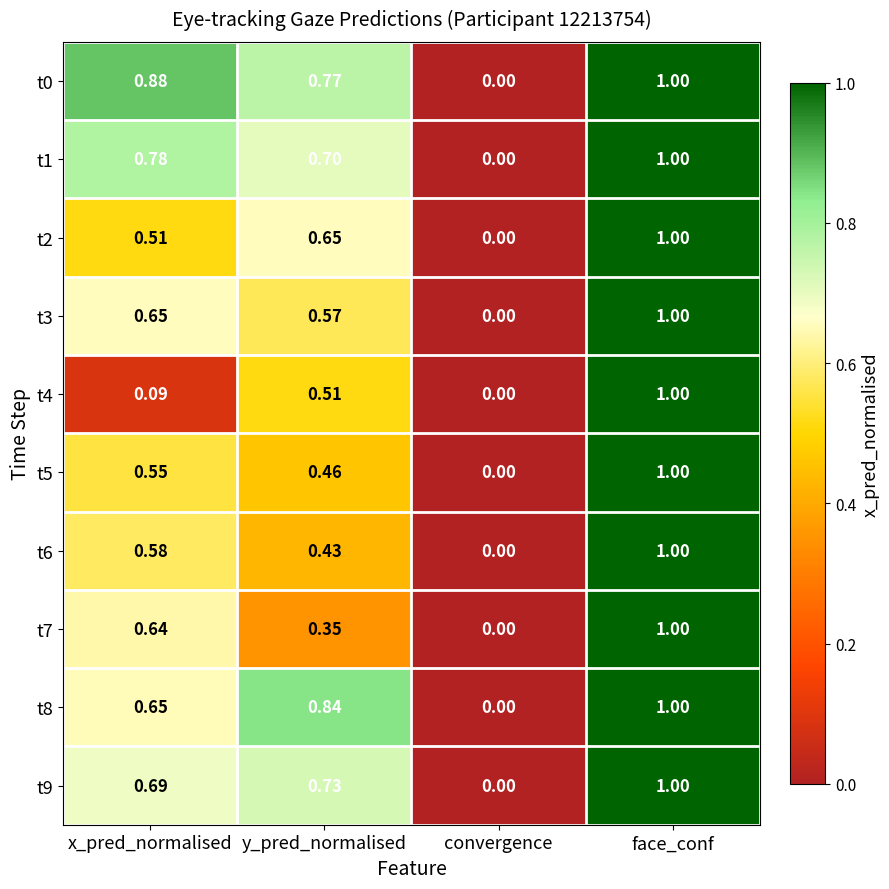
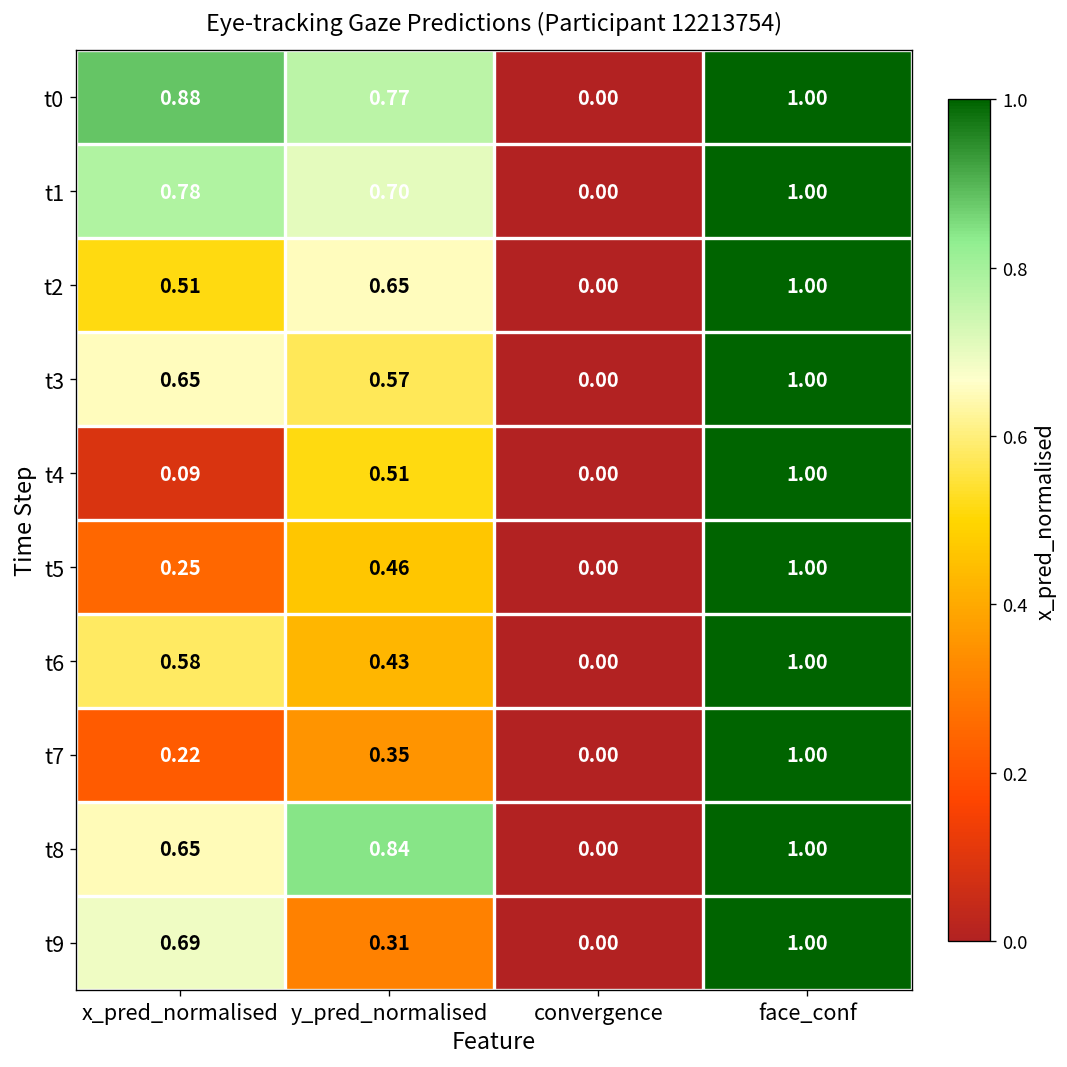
t5, x_pred_normalised: 0.55 -> 0.25
t7, x_pred_normalised: 0.64 -> 0.22
t9, y_pred_normalised: 0.73 -> 0.31
